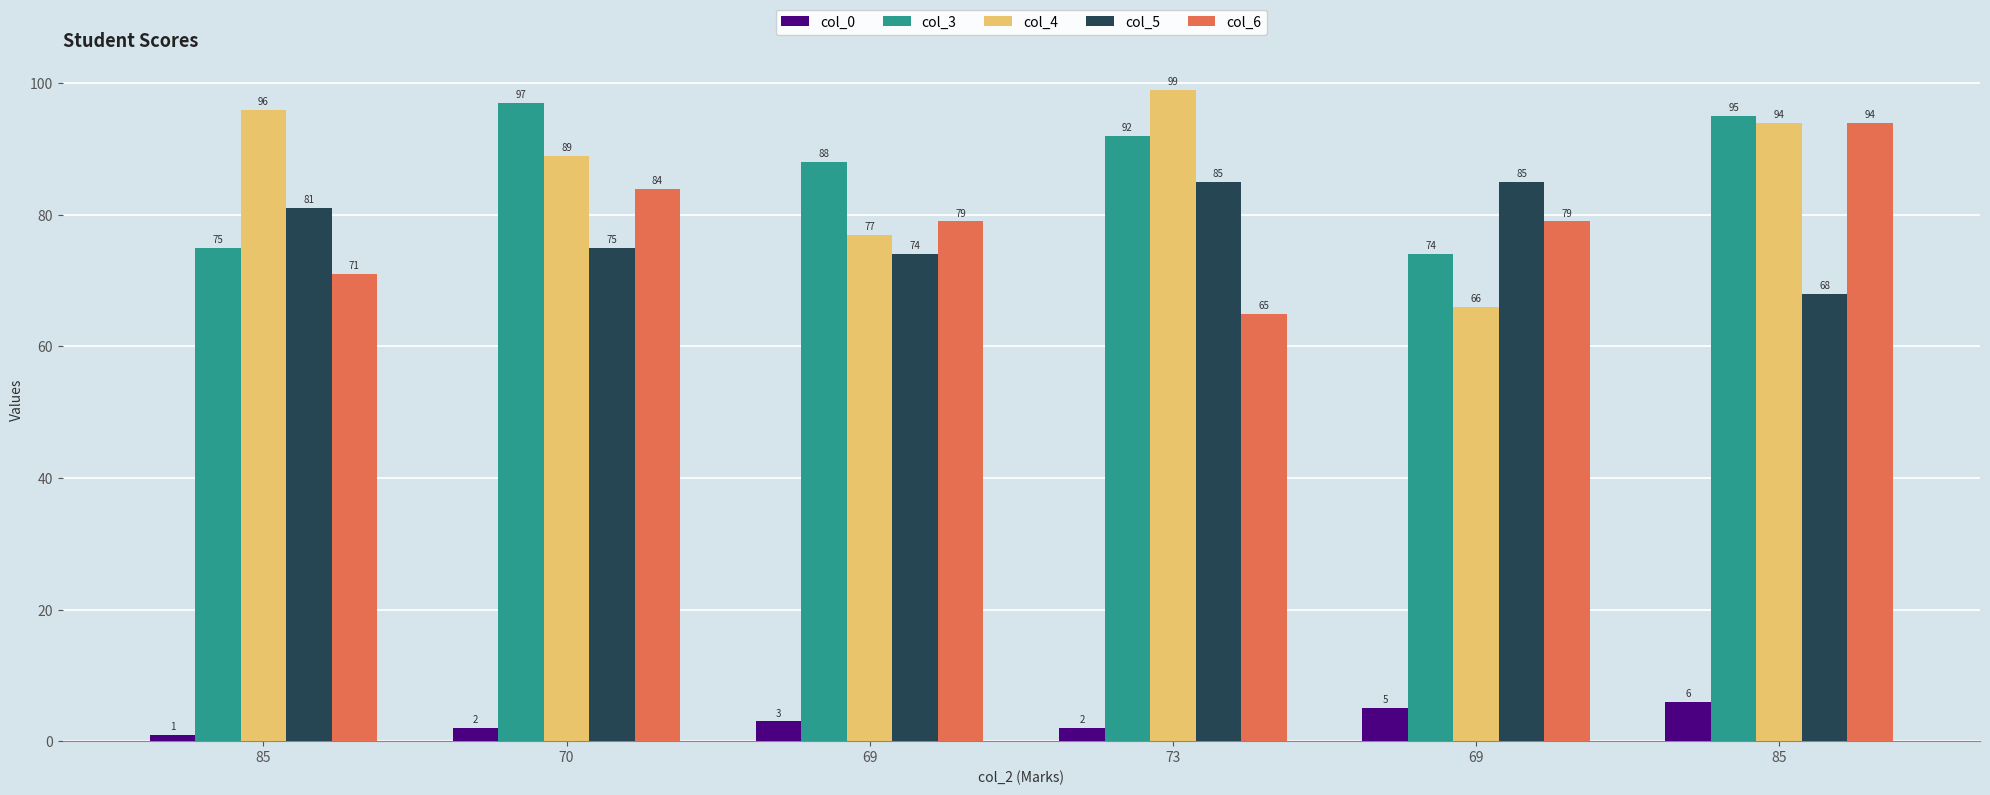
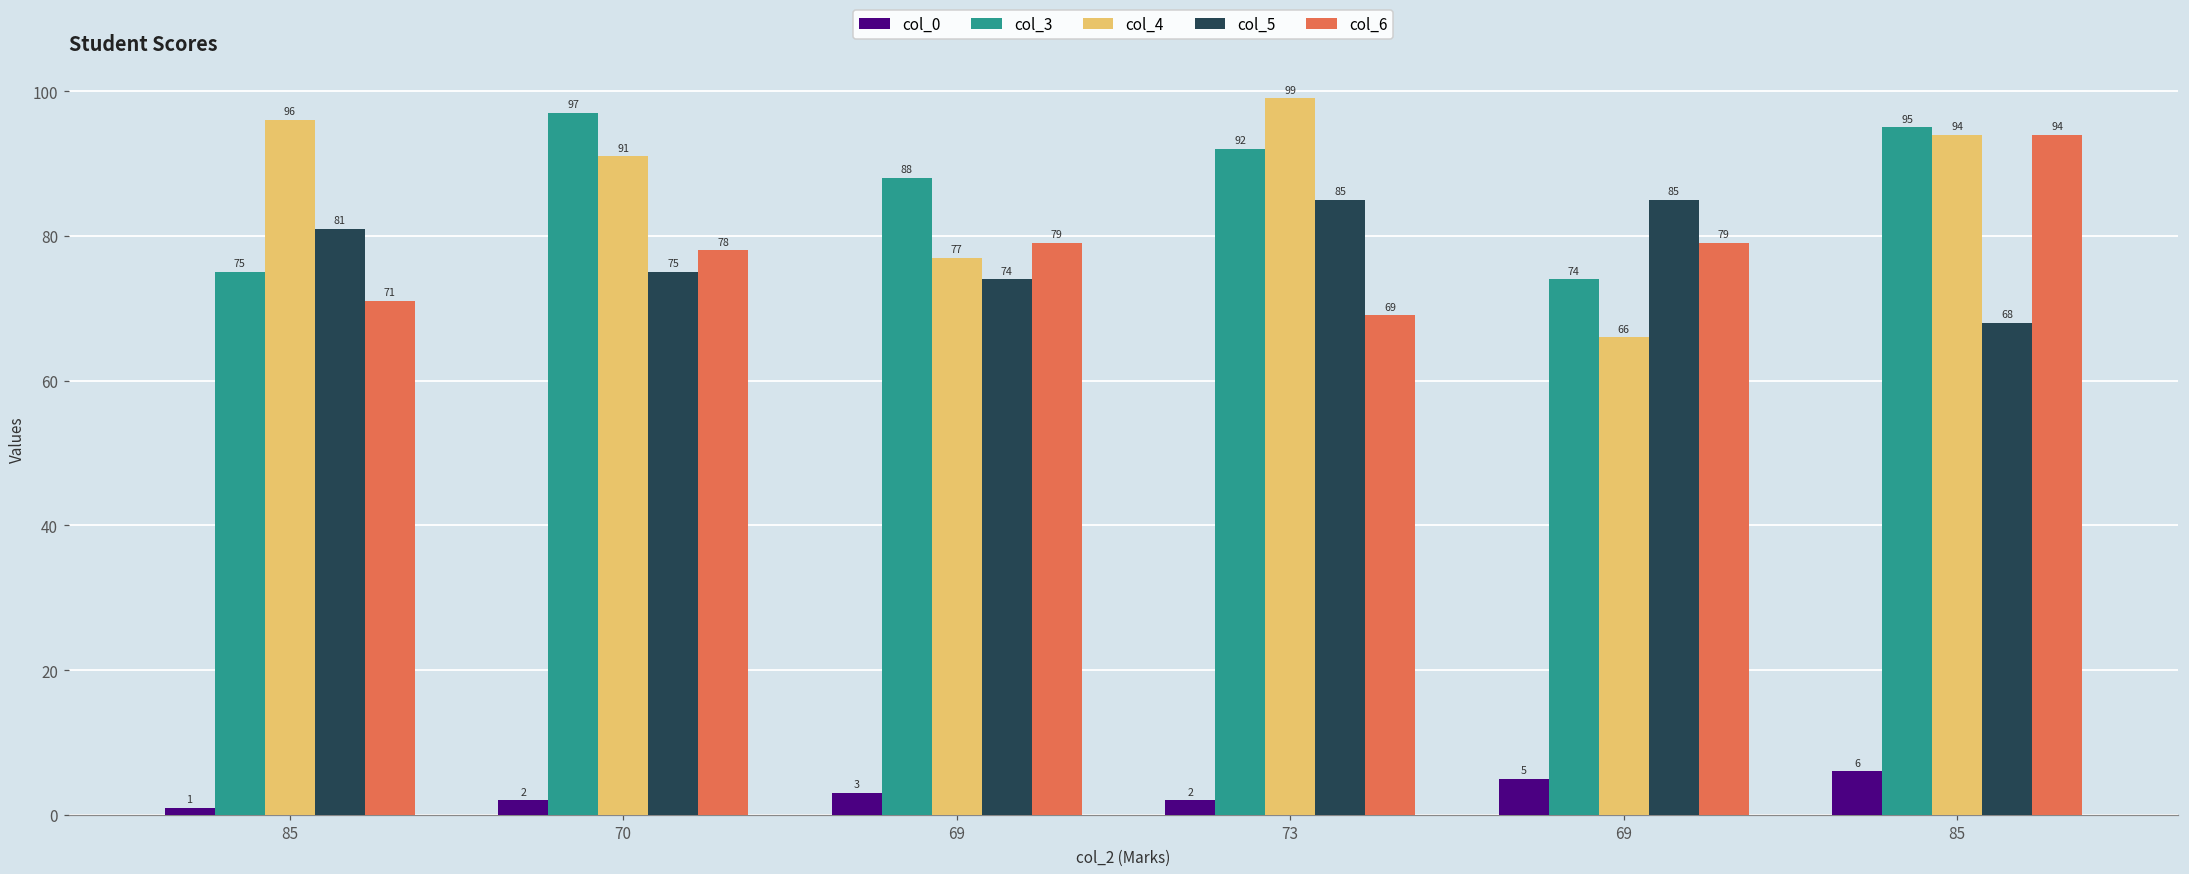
col_4, 70: 89 -> 91
col_6, 70: 84 -> 78
col_6, 73: 65 -> 69
